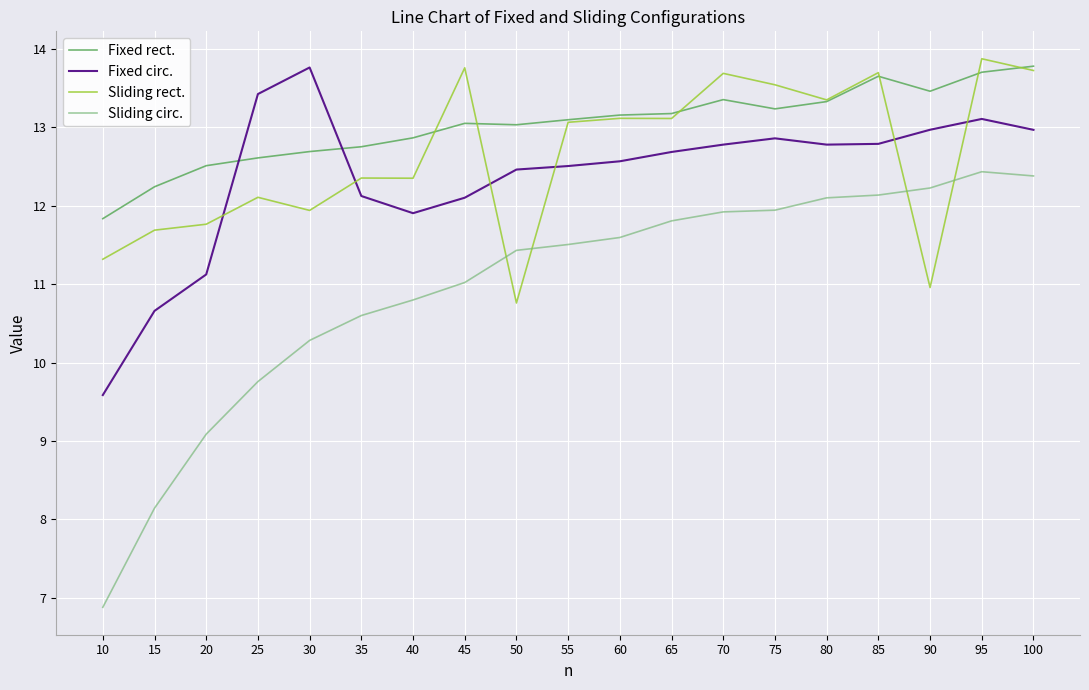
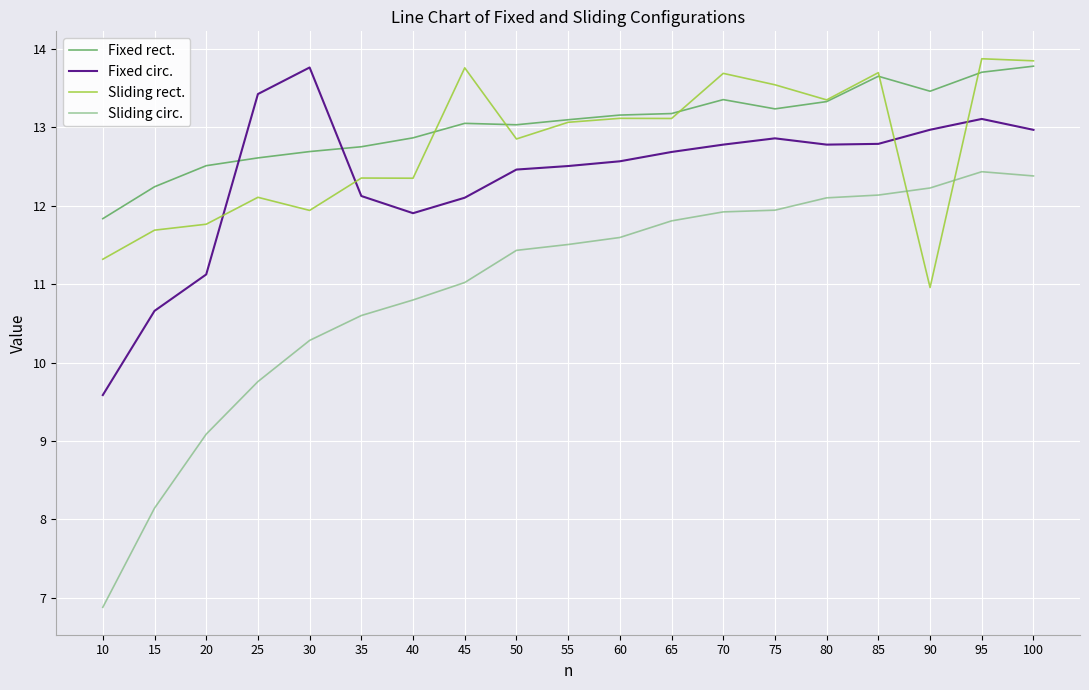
Sliding rect., 50: 10.8 -> 12.9
Sliding rect., 100: 13.7 -> 13.8
